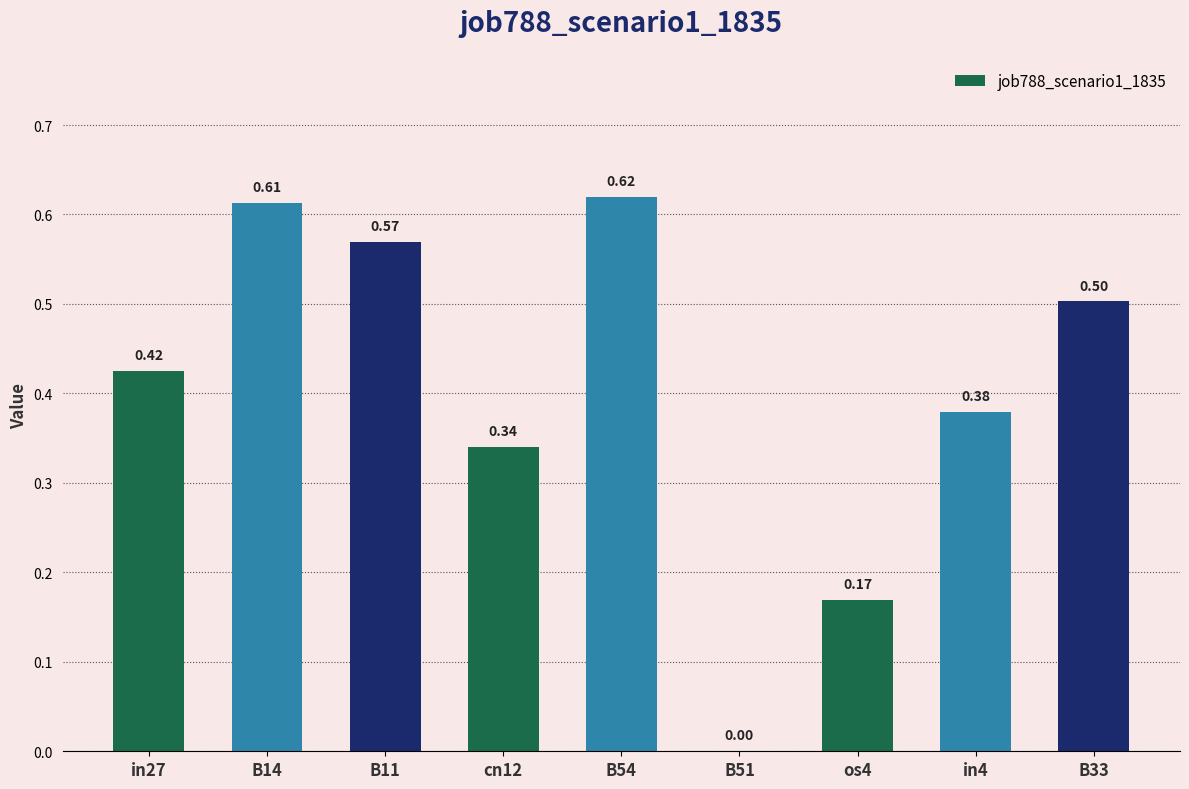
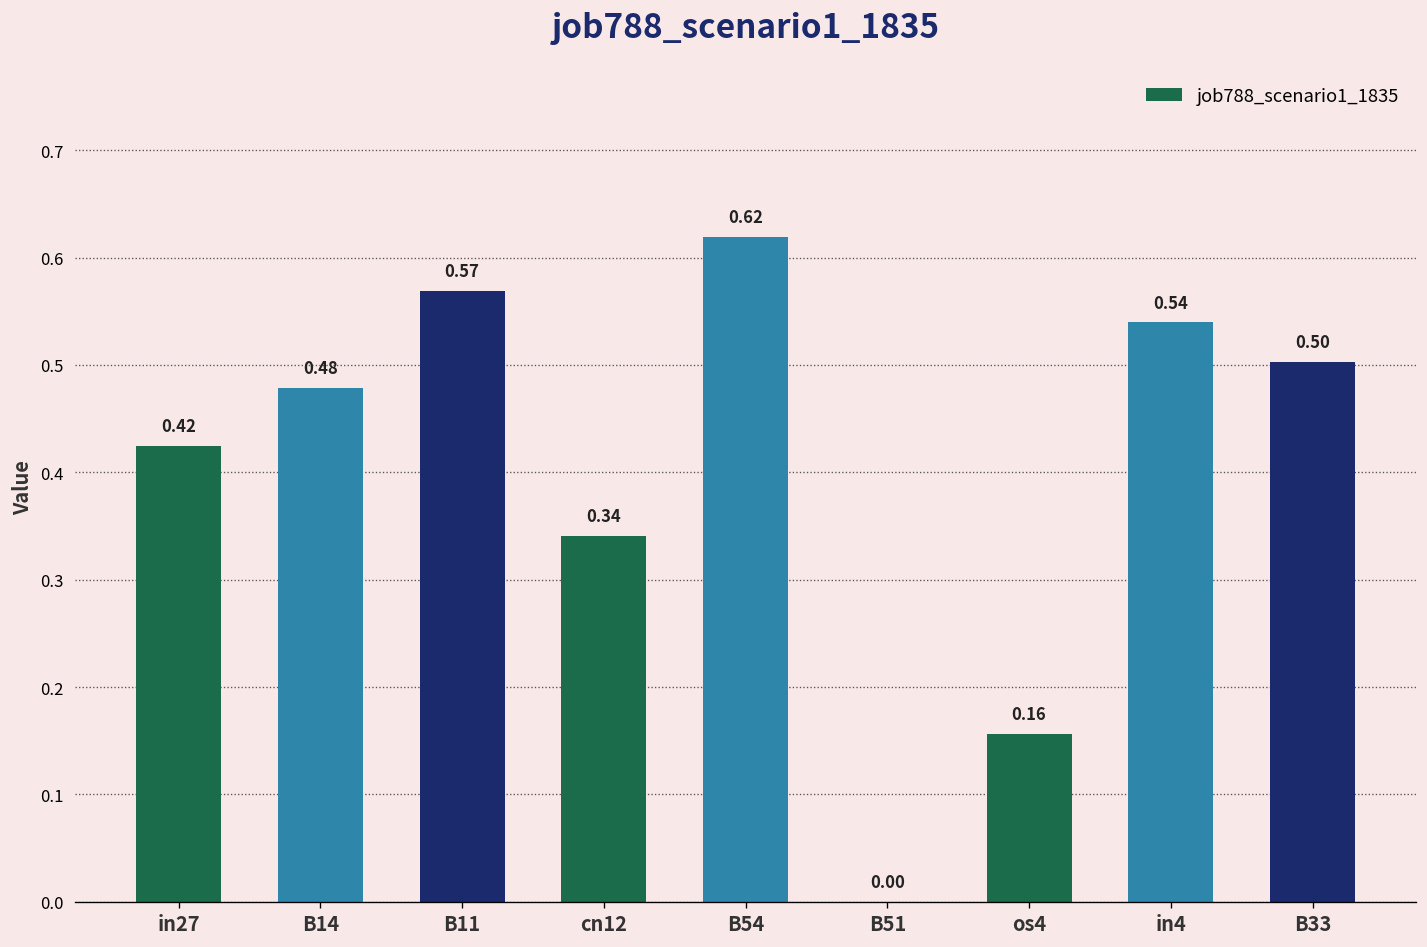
B14: 0.61 -> 0.48
os4: 0.17 -> 0.16
in4: 0.38 -> 0.54
